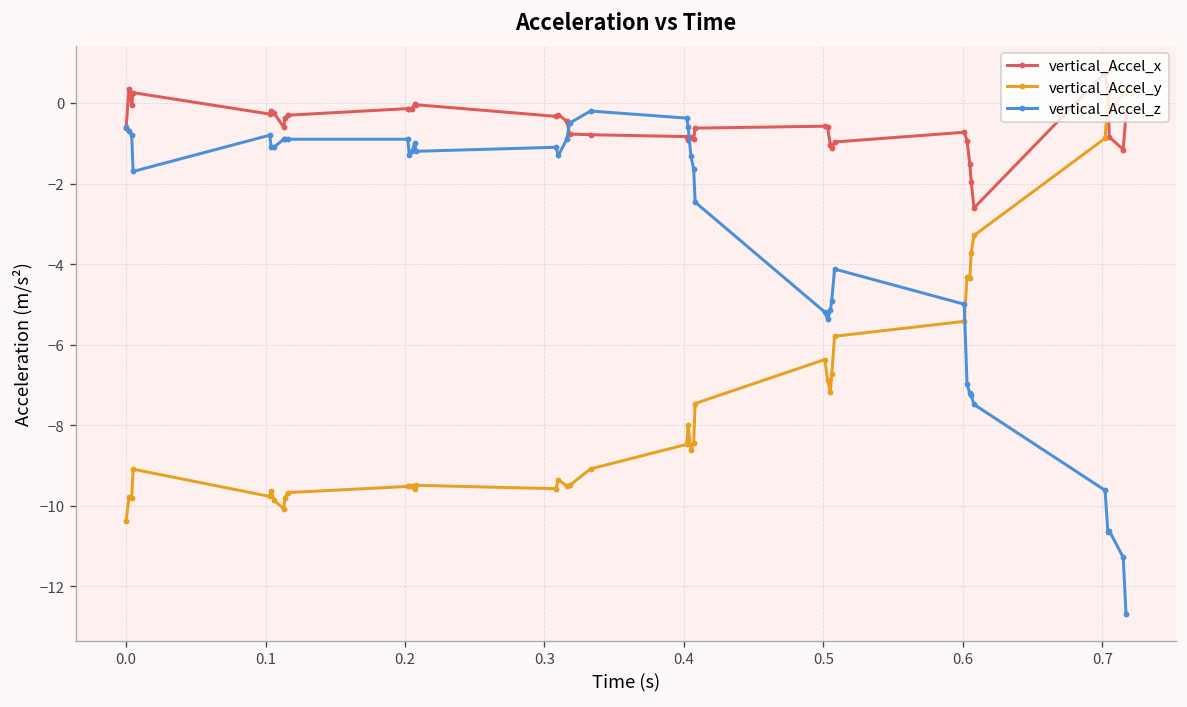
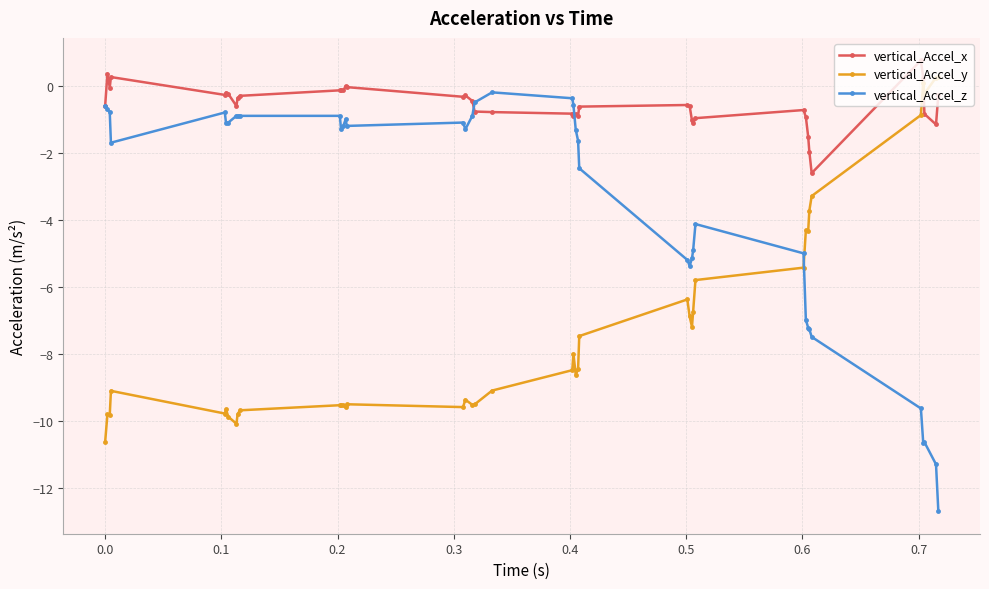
vertical_Accel_y, 0.0: -10.4 -> -10.6
